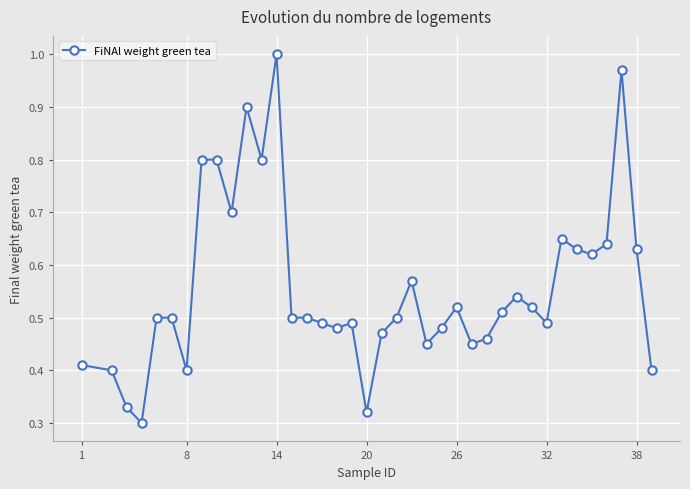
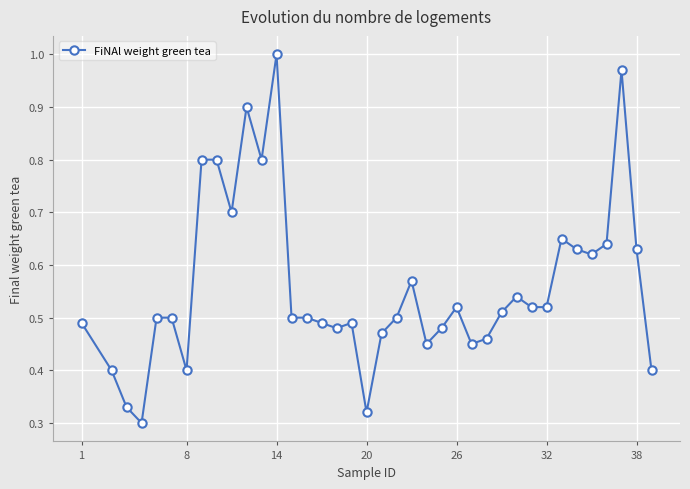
1: 0.41 -> 0.49
32: 0.49 -> 0.52
